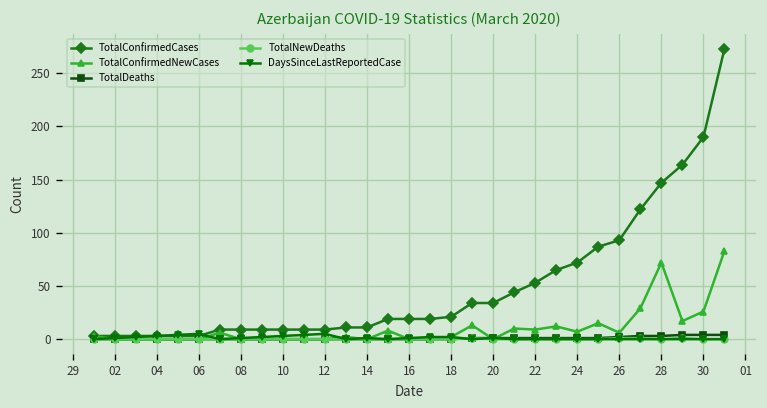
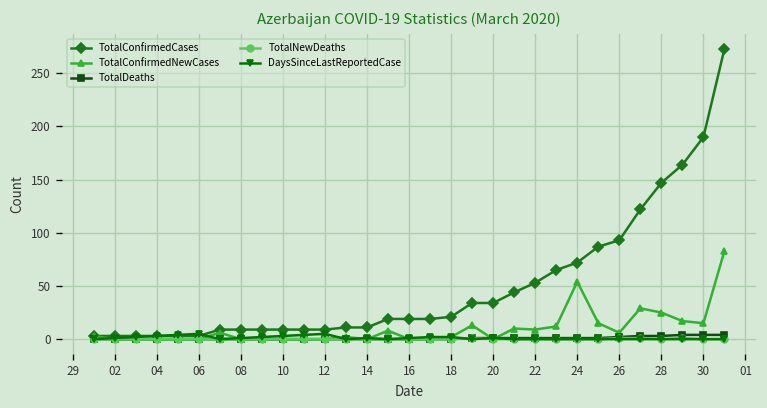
TotalConfirmedNewCases, 24: 10 -> 50
TotalConfirmedNewCases, 28: 70 -> 30
TotalConfirmedNewCases, 30: 30 -> 20
